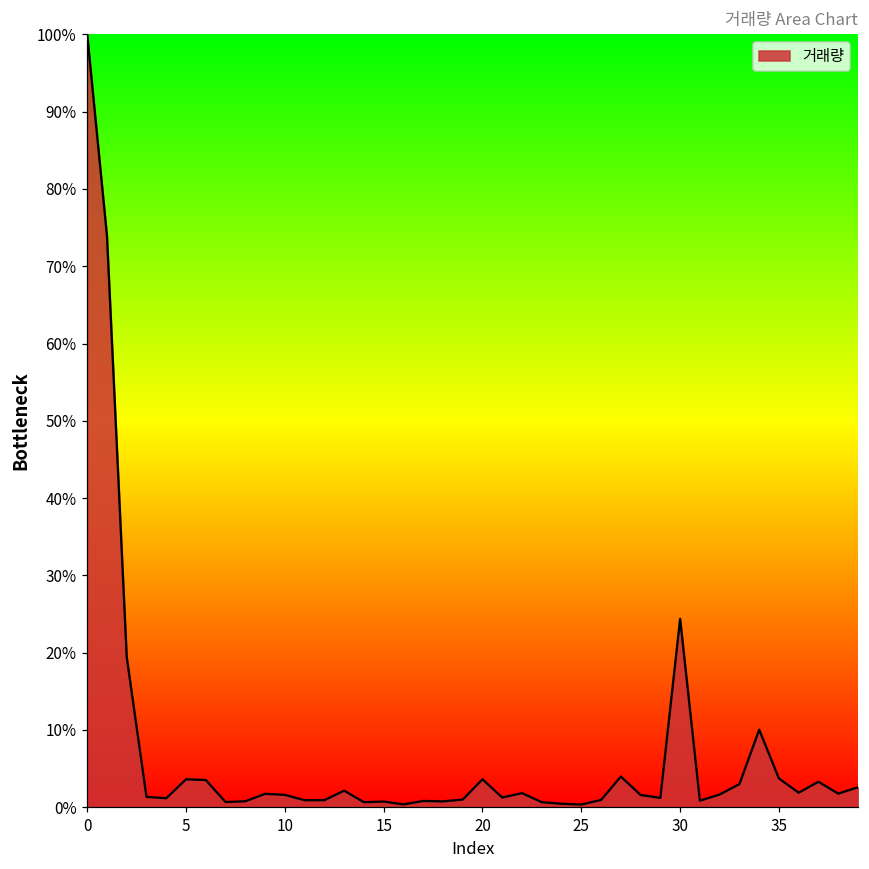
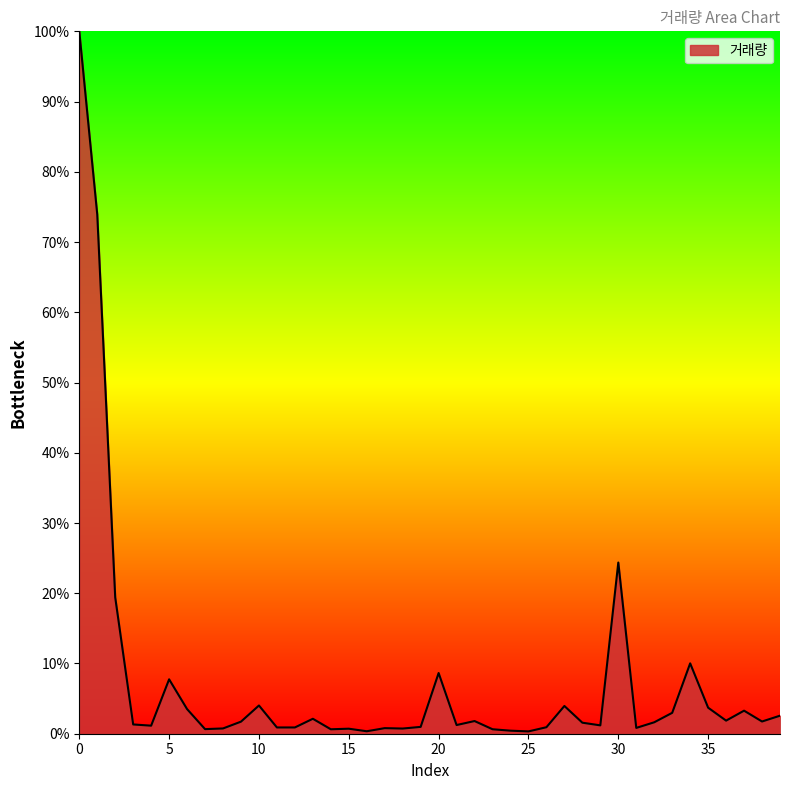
5: 4% -> 8%
10: 2% -> 4%
20: 4% -> 9%
